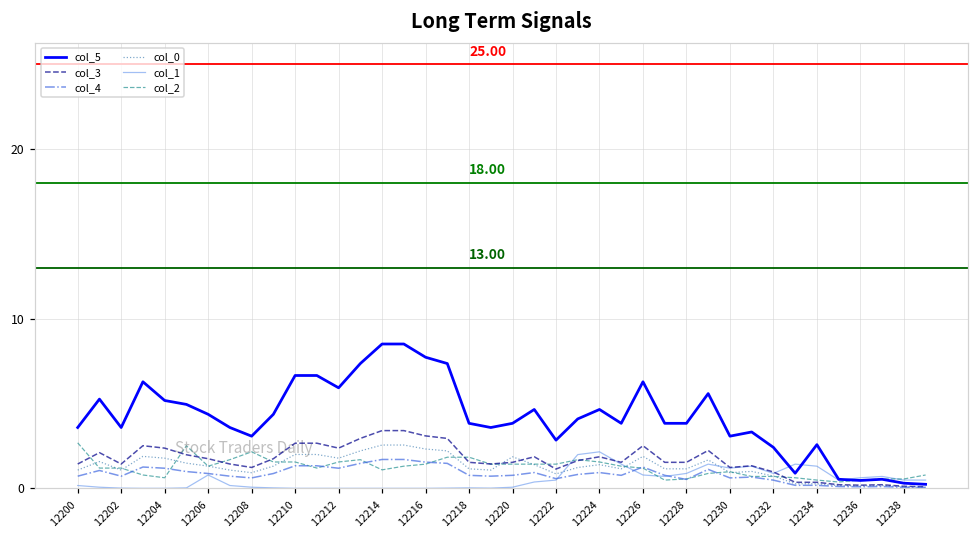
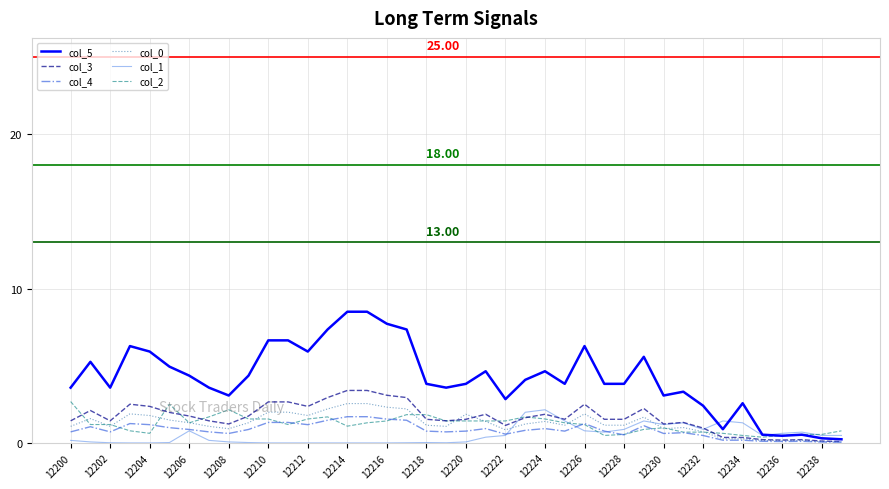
col_5, 12204: 5.2 -> 5.9
